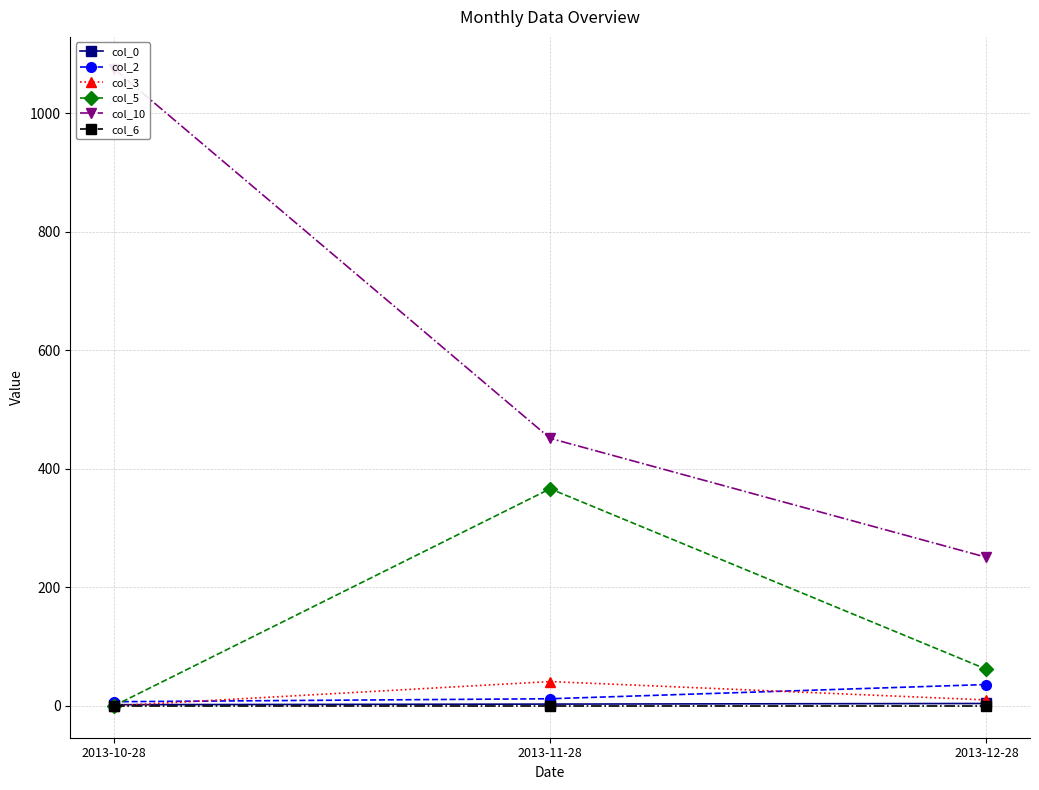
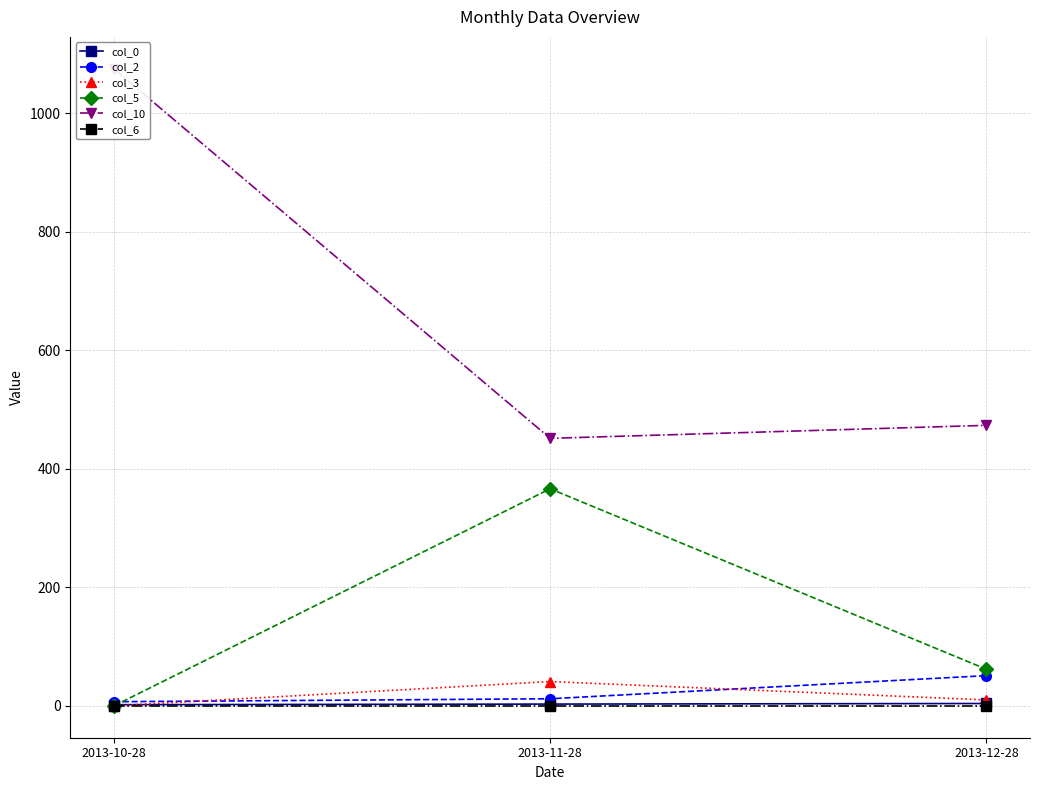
col_2, 2013-12-28: 40 -> 50
col_10, 2013-12-28: 250 -> 470
